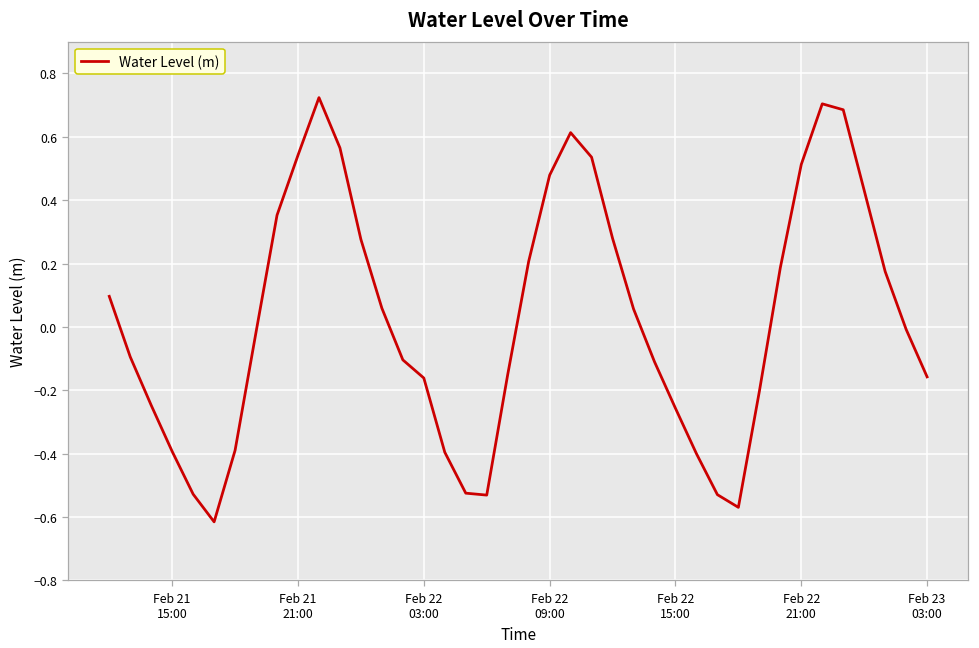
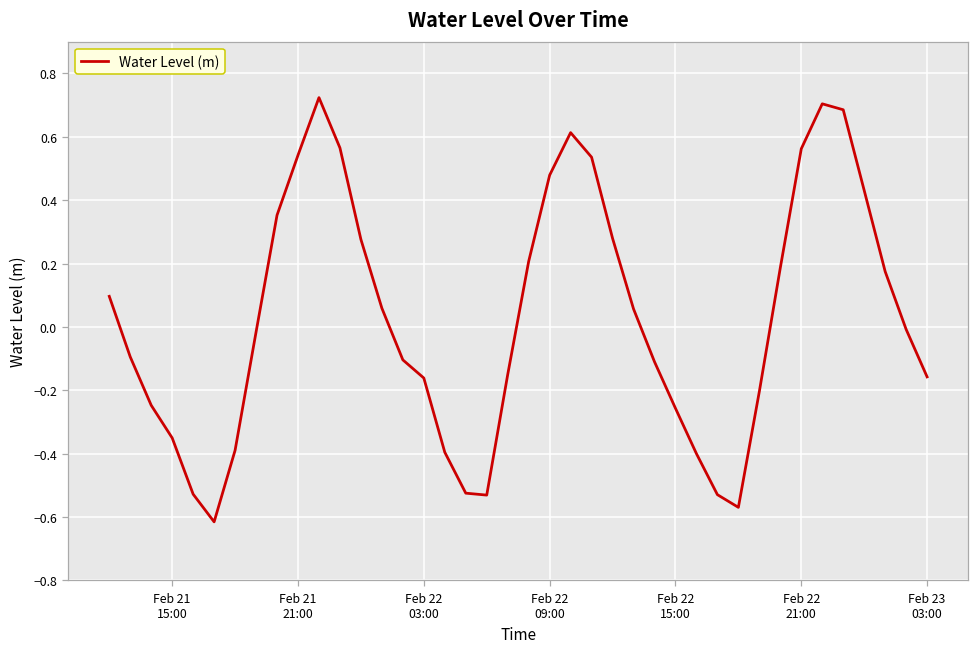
Feb 21 15:00: -0.39 -> -0.35
Feb 22 21:00: 0.51 -> 0.56
